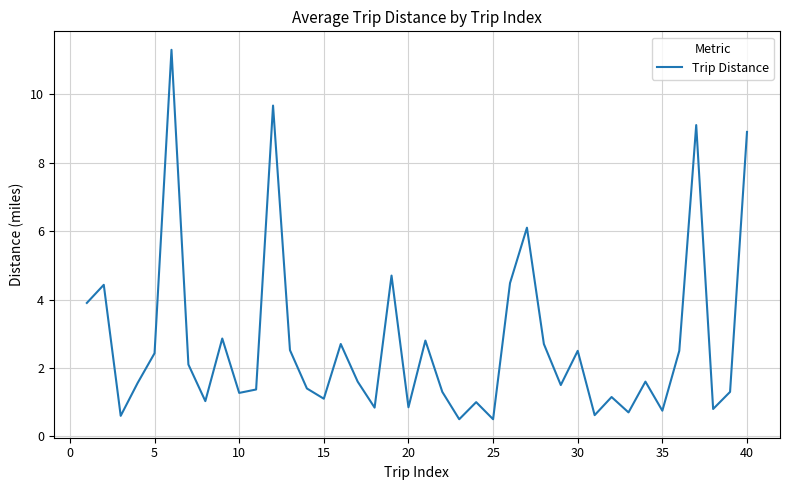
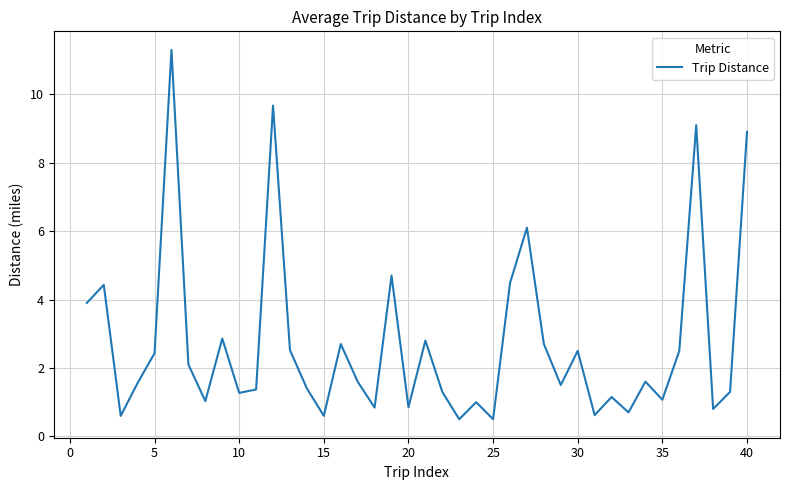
15: 1.1 -> 0.6
35: 0.8 -> 1.1
